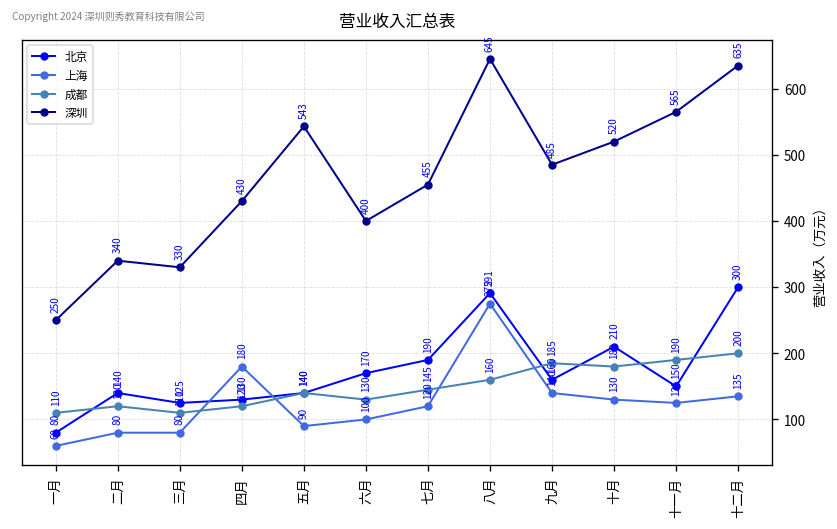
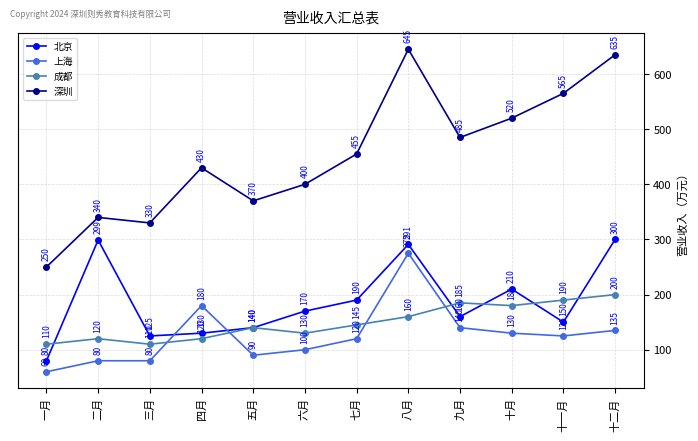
北京, 二月: 140 -> 299
深圳, 五月: 543 -> 370
